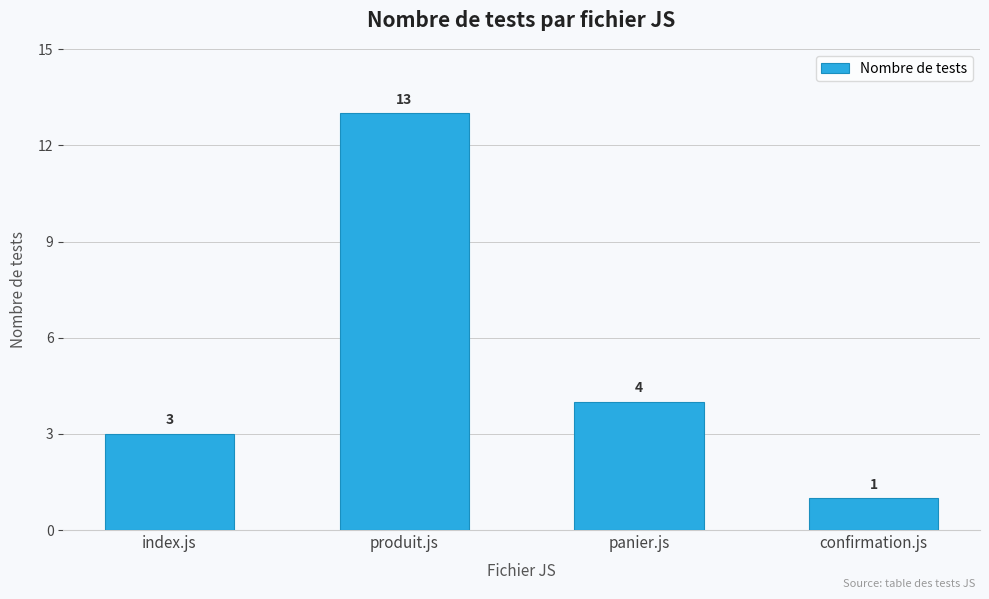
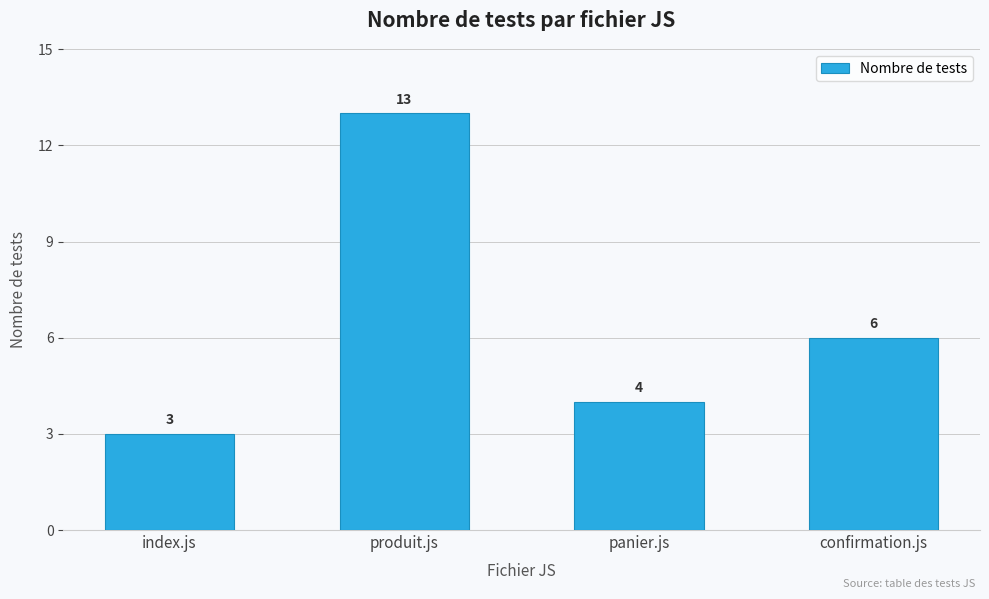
confirmation.js: 1 -> 6
